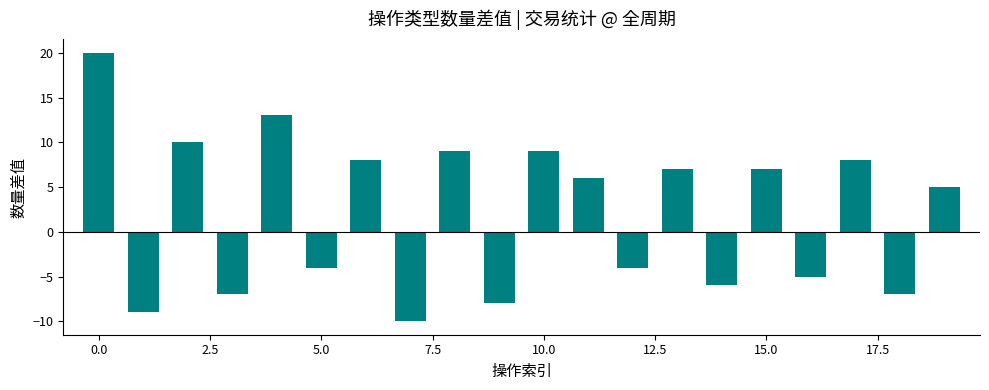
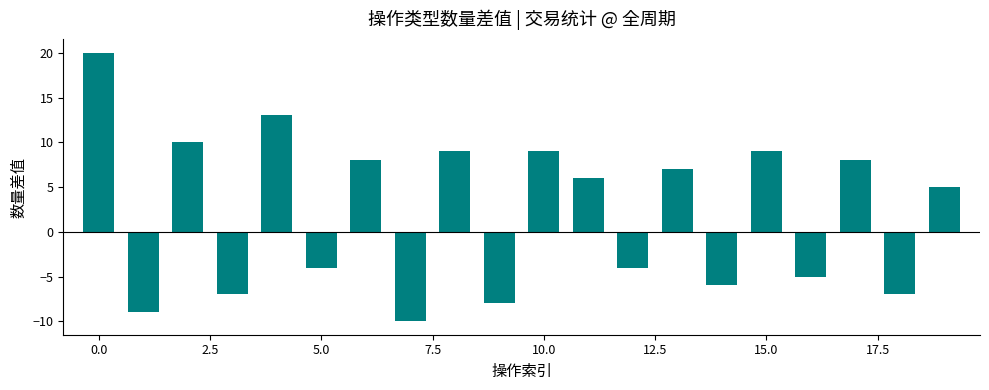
15.0: 7 -> 9
